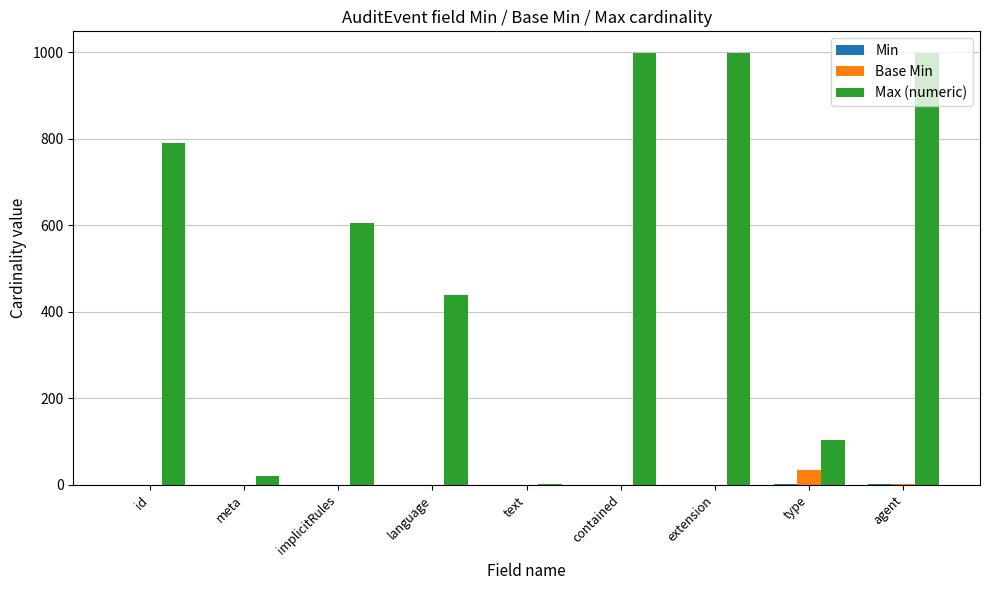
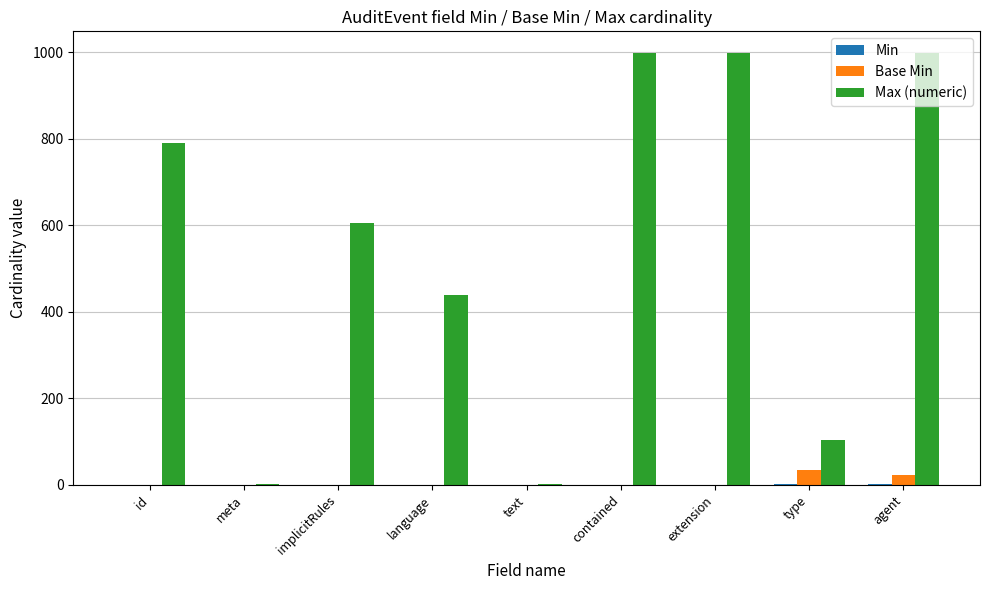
Max (numeric), meta: 20 -> 0
Base Min, agent: 0 -> 20
